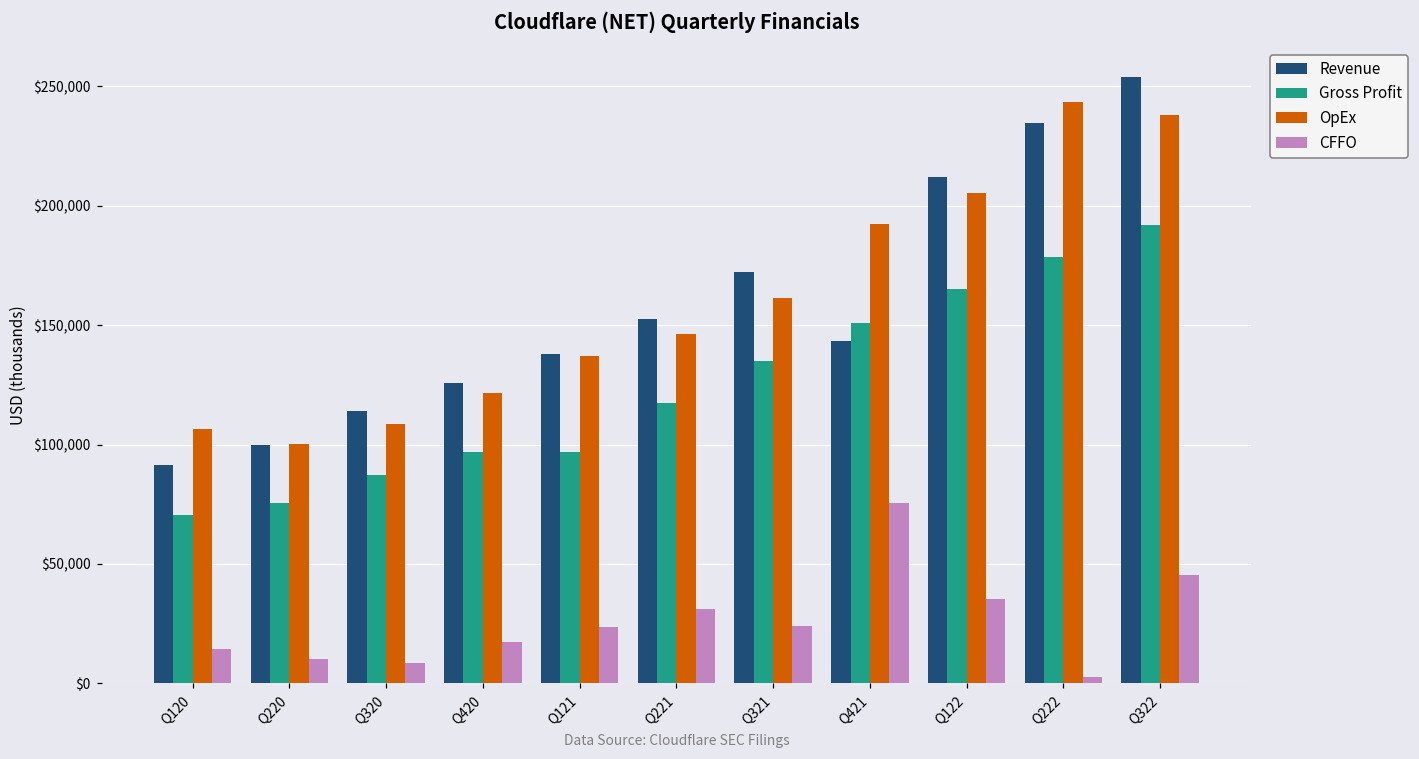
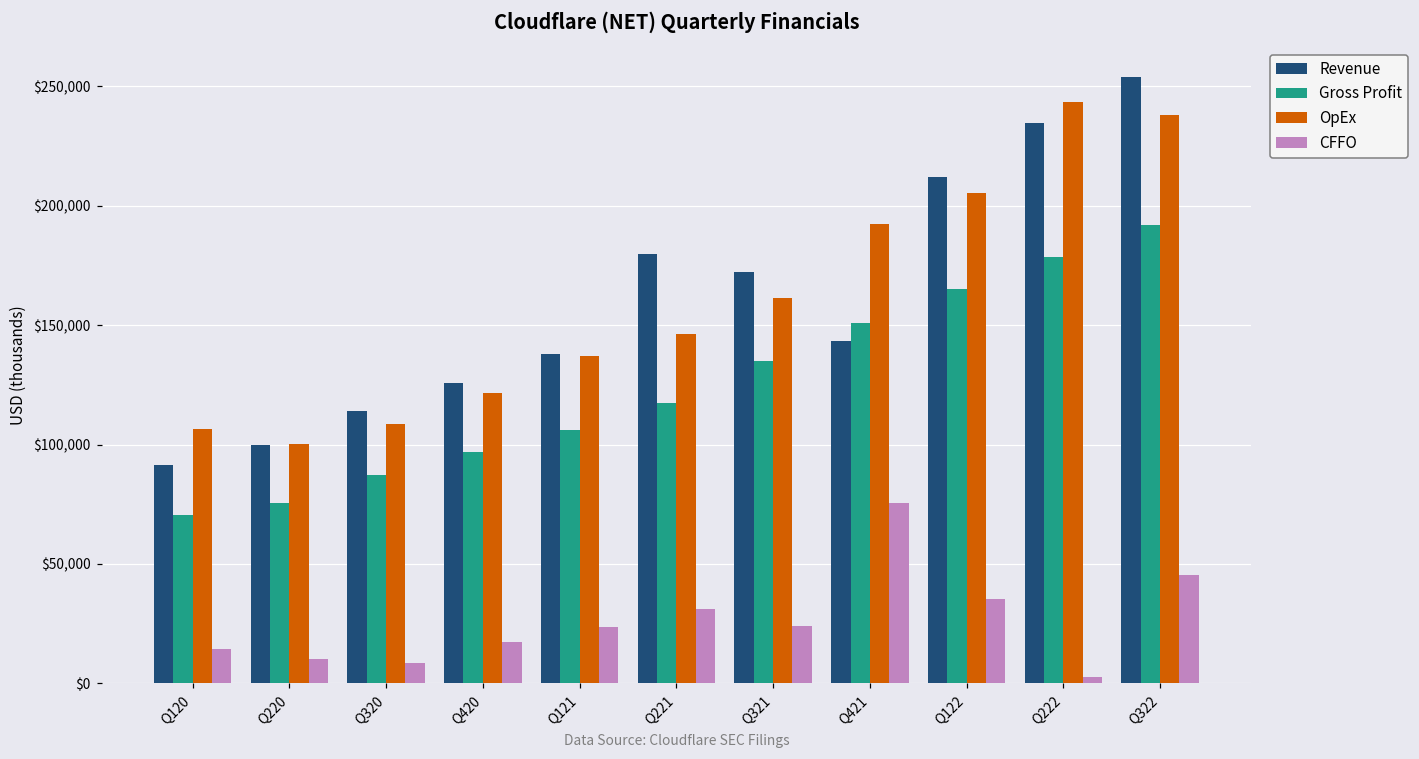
Gross Profit, Q121: $97,000 -> $106,000
Revenue, Q221: $152,000 -> $180,000
